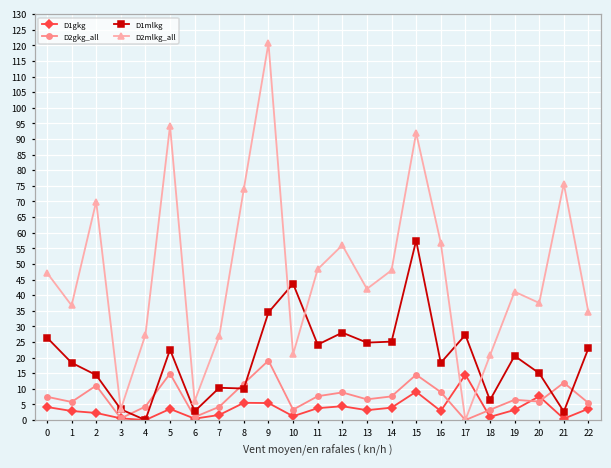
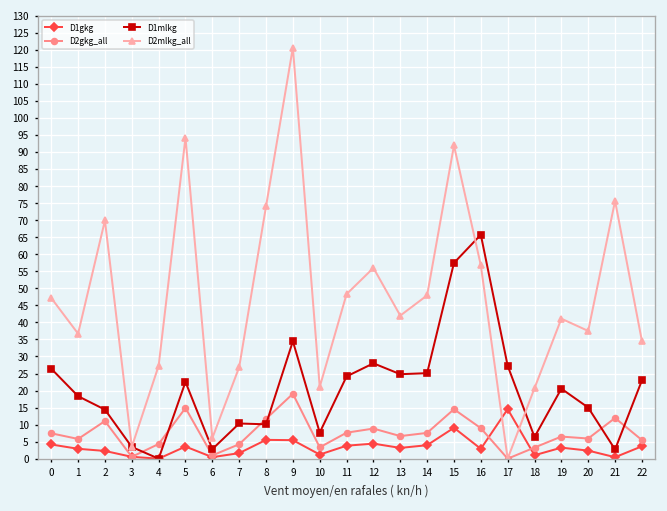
D1mlkg, 10: 44 -> 8
D1mlkg, 16: 18 -> 66
D1gkg, 20: 8 -> 2
